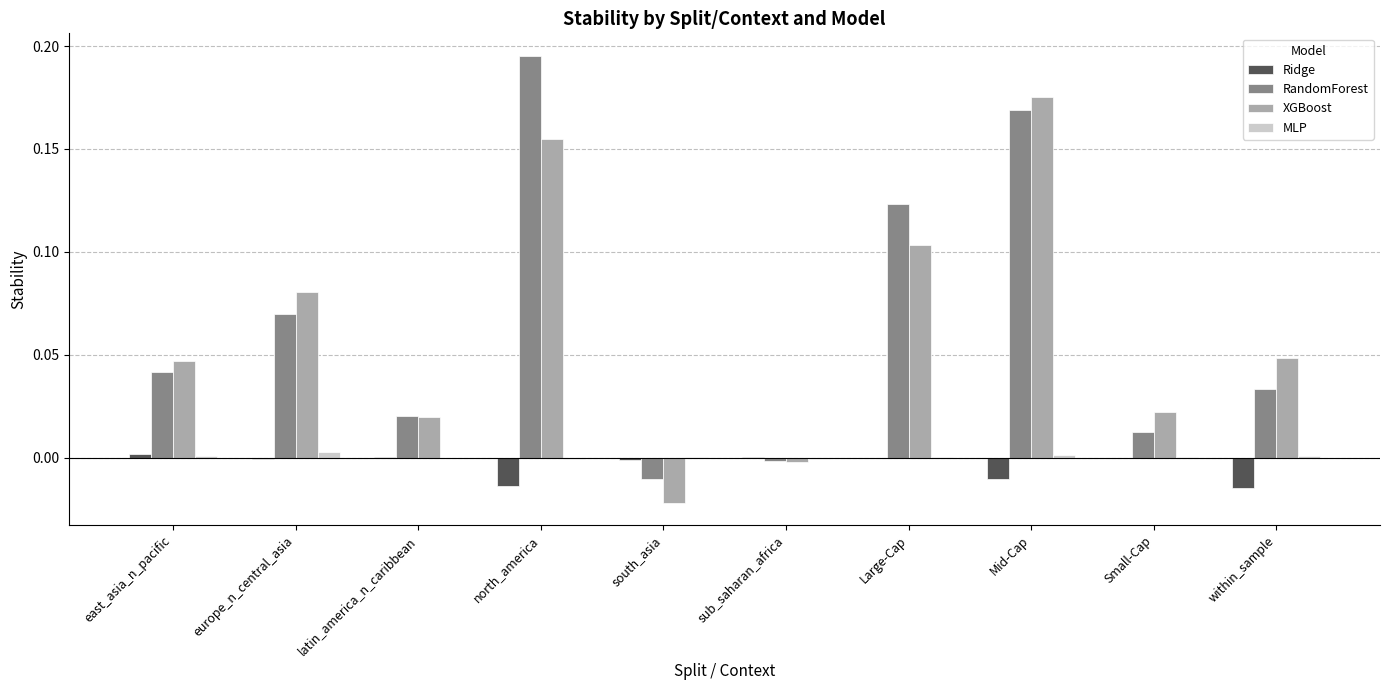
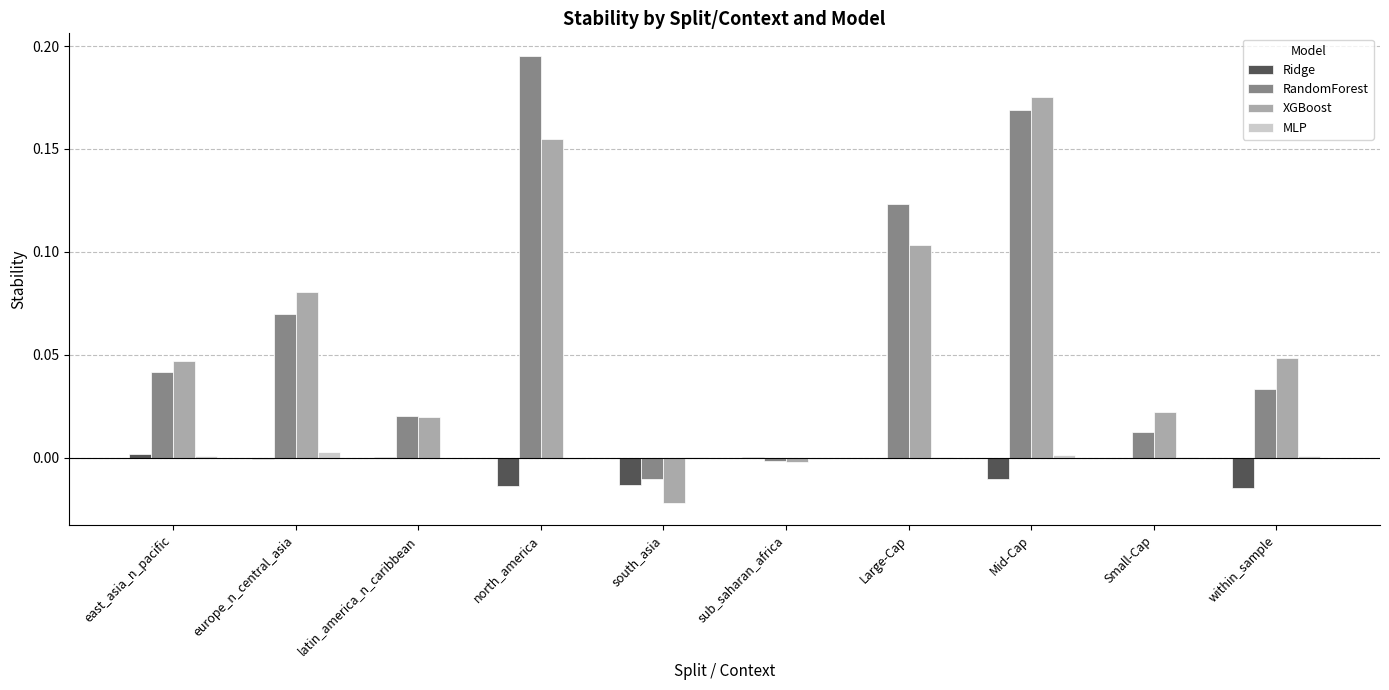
Ridge, south_asia: -0.001 -> -0.013
